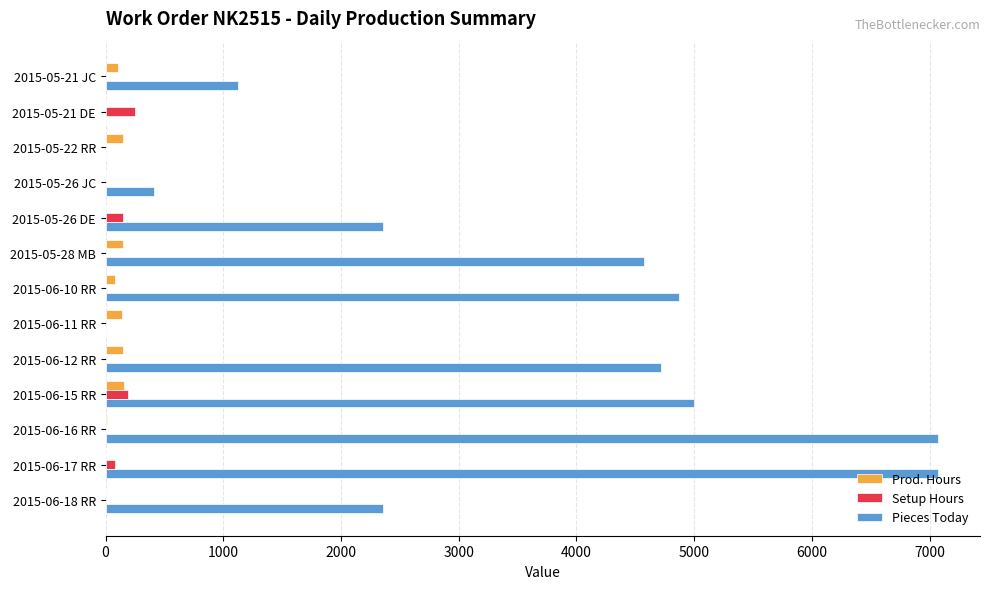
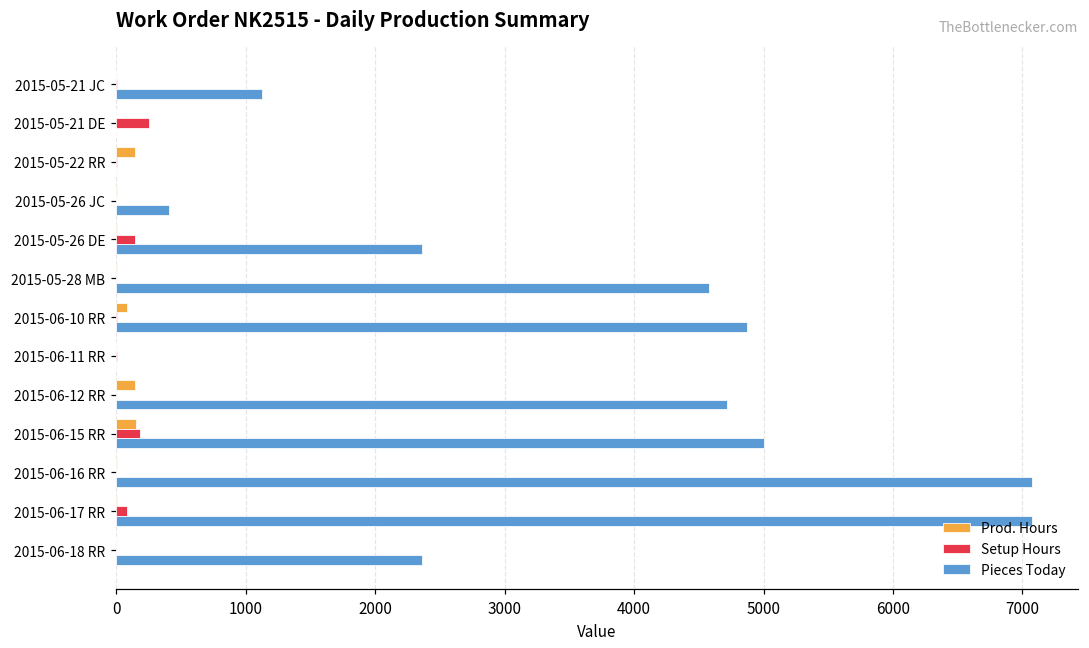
Prod. Hours, 2015-05-21 JC: 110 -> 0
Prod. Hours, 2015-05-28 MB: 150 -> 10
Prod. Hours, 2015-06-11 RR: 140 -> 0
